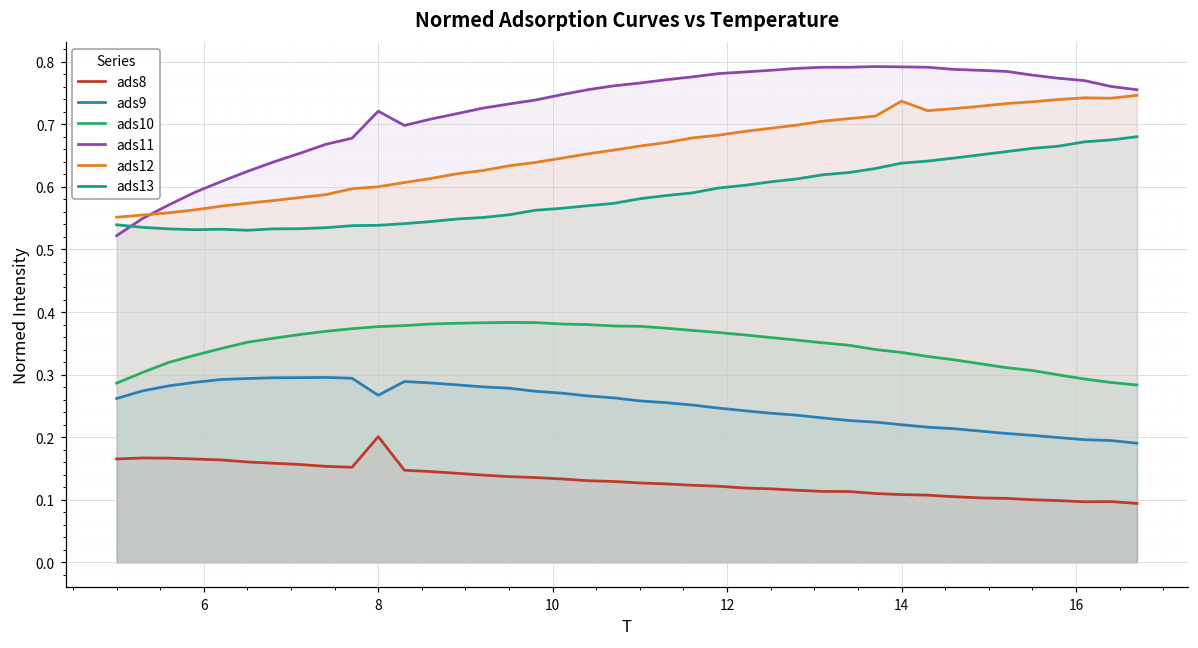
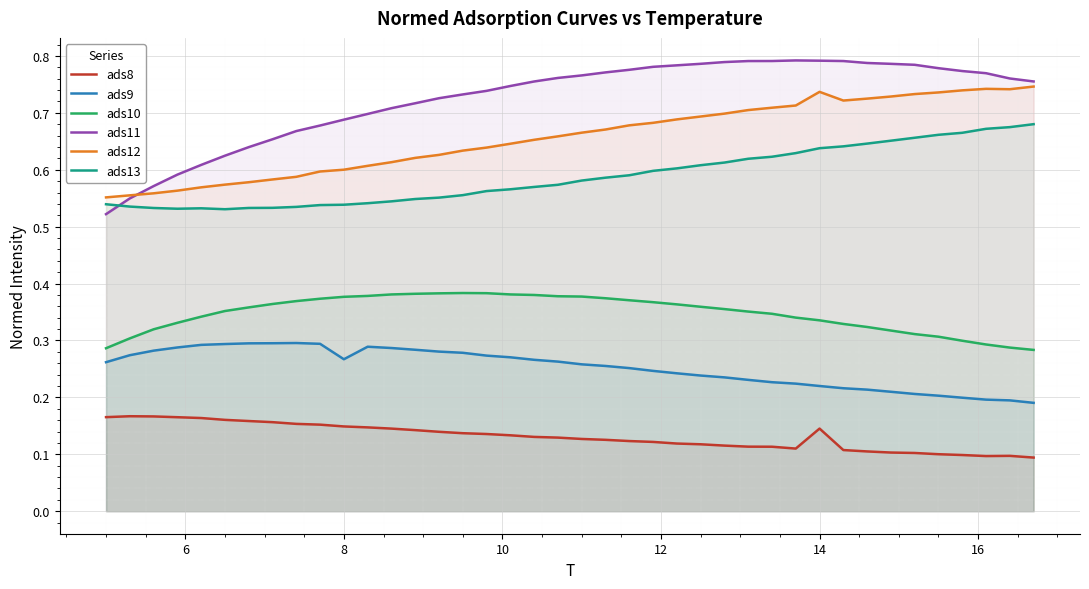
ads8, 8: 0.20 -> 0.15
ads11, 8: 0.72 -> 0.69
ads8, 14: 0.11 -> 0.15
